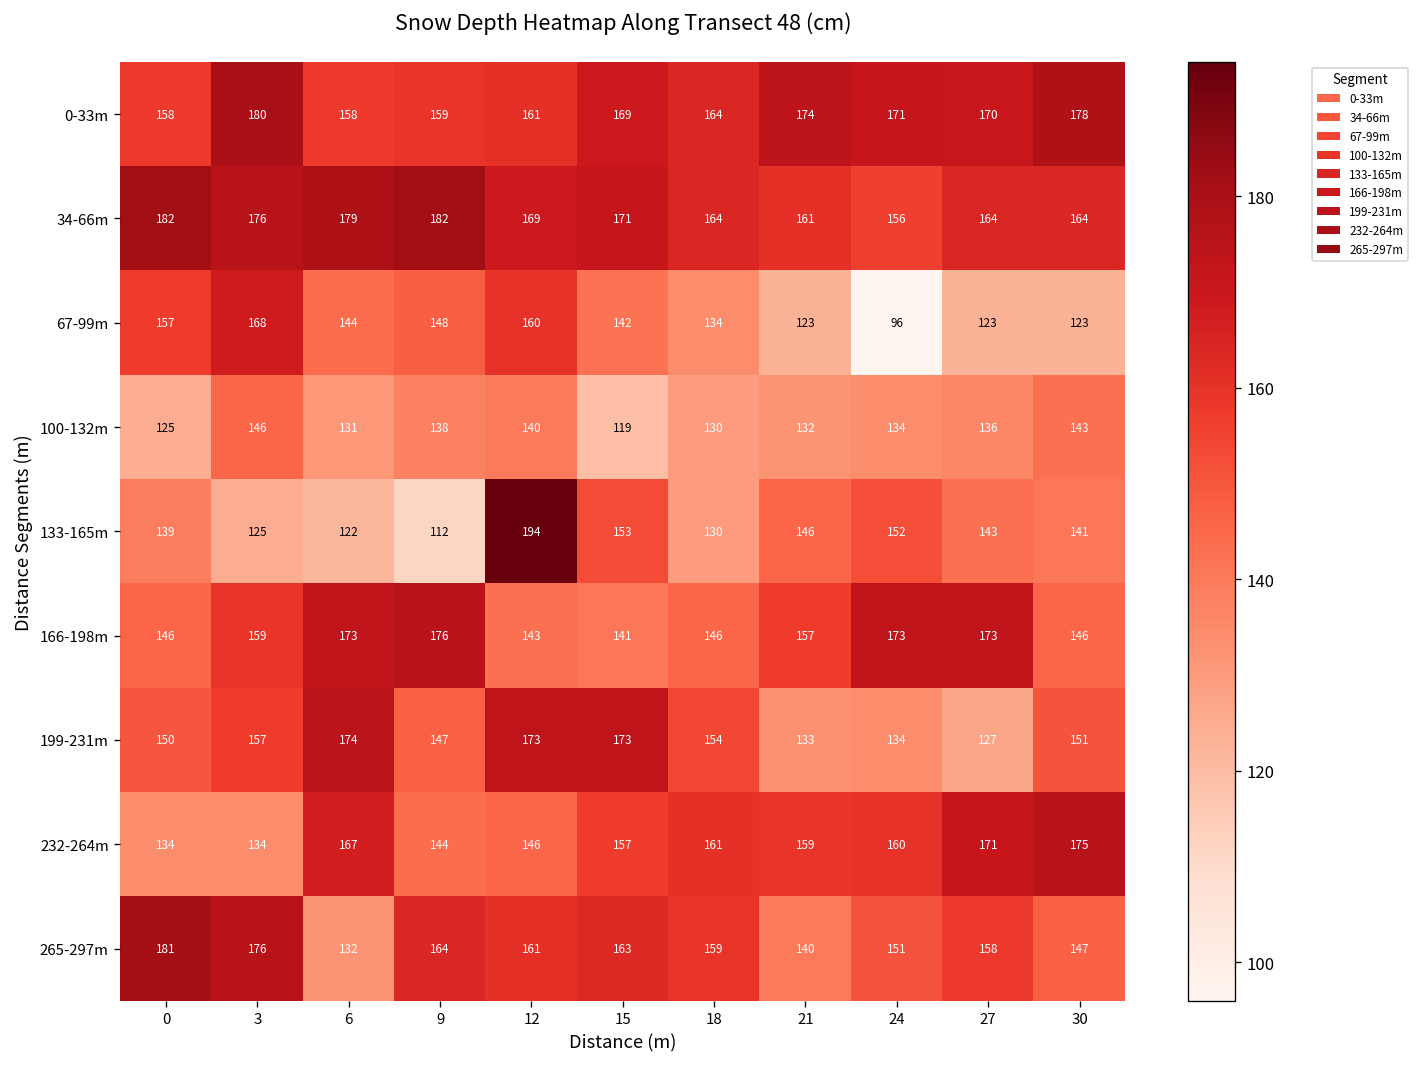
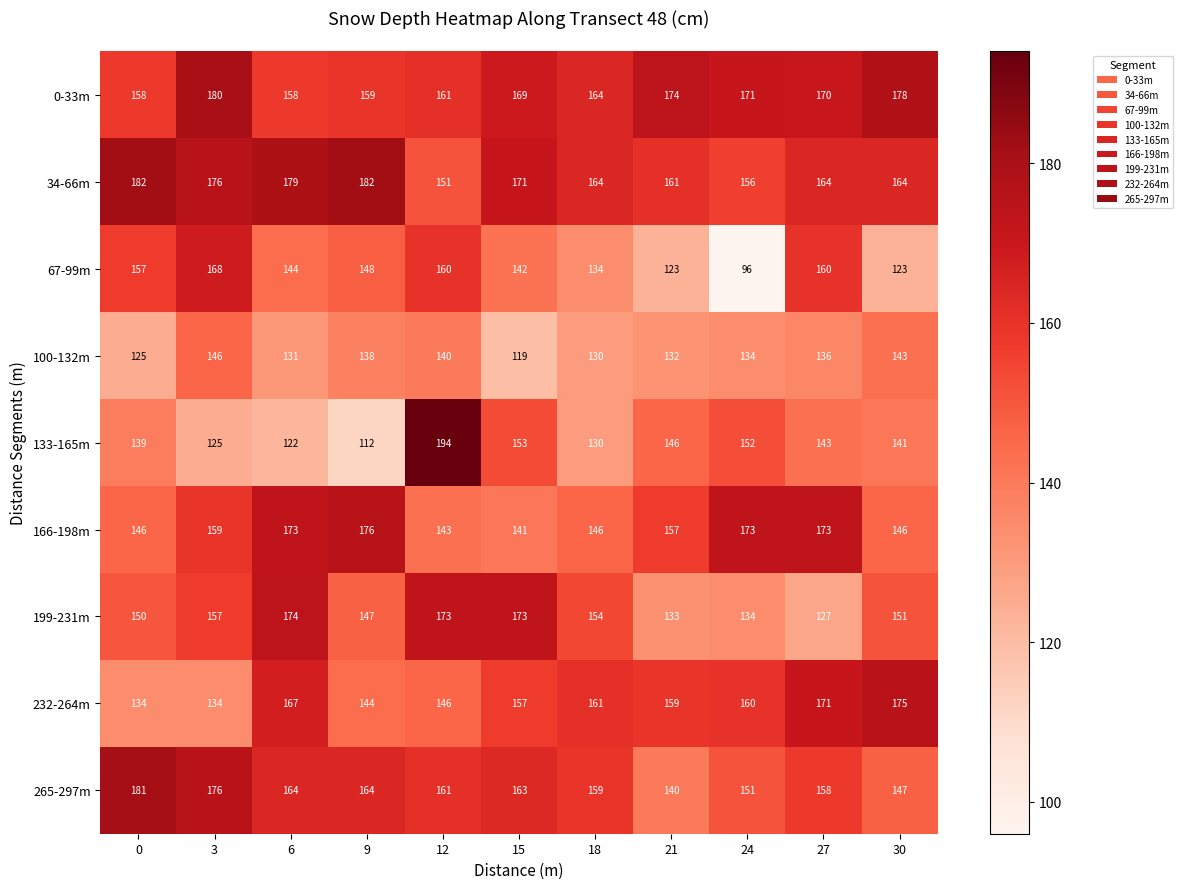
34-66m, 12: 169 -> 151
67-99m, 27: 123 -> 160
265-297m, 6: 132 -> 164
